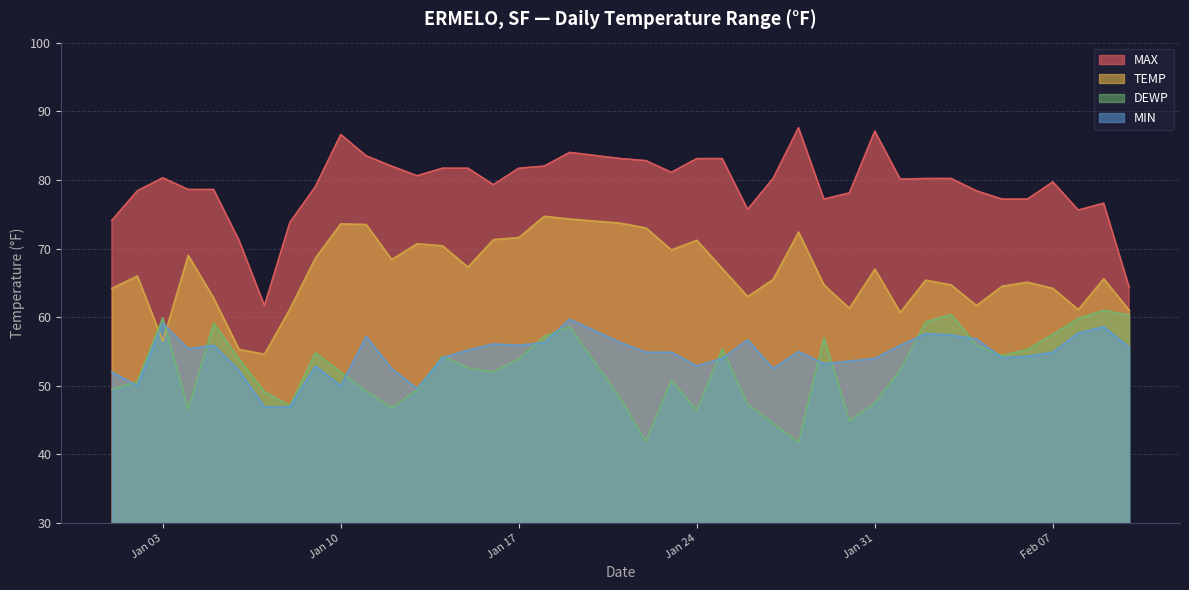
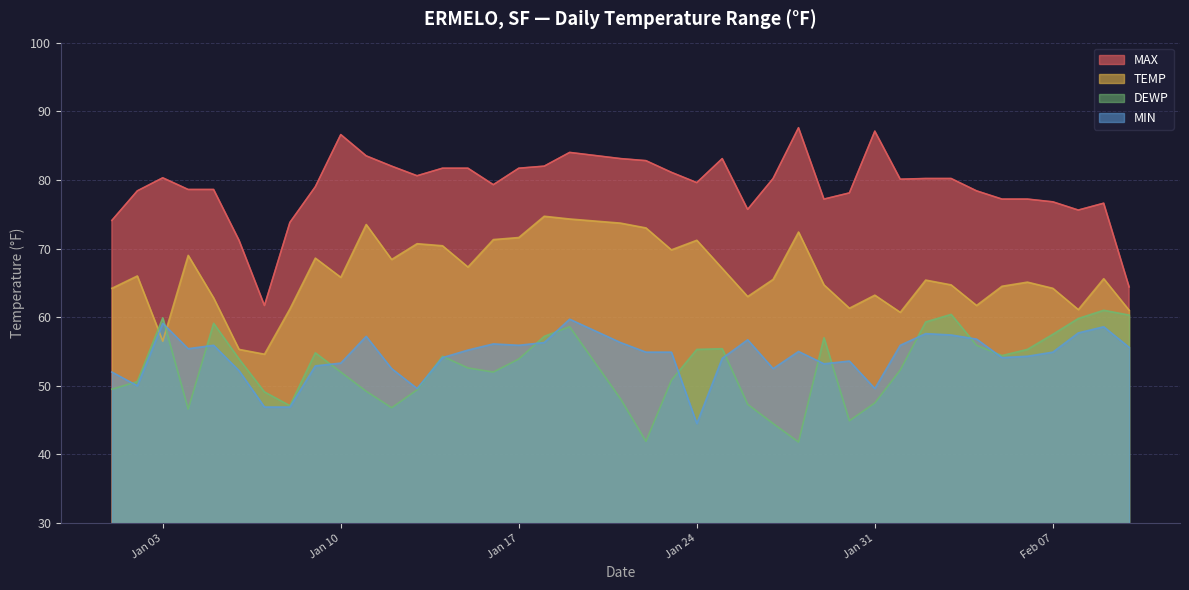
TEMP, Jan 10: 74 -> 66
MIN, Jan 10: 50 -> 53
MAX, Jan 24: 83 -> 80
DEWP, Jan 24: 46 -> 55
MIN, Jan 24: 53 -> 45
TEMP, Jan 31: 67 -> 63
MIN, Jan 31: 54 -> 50
MAX, Feb 07: 80 -> 77
